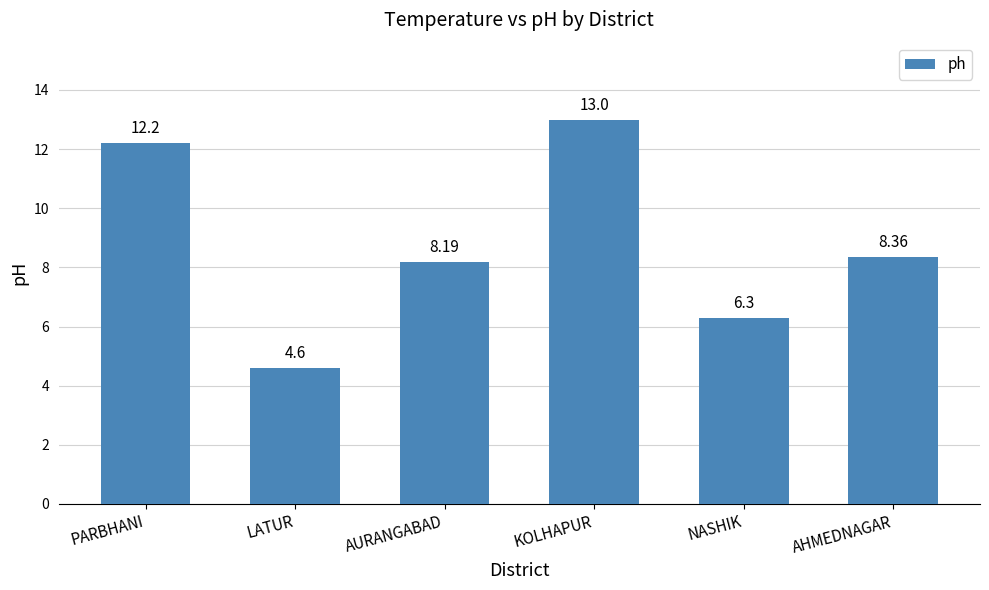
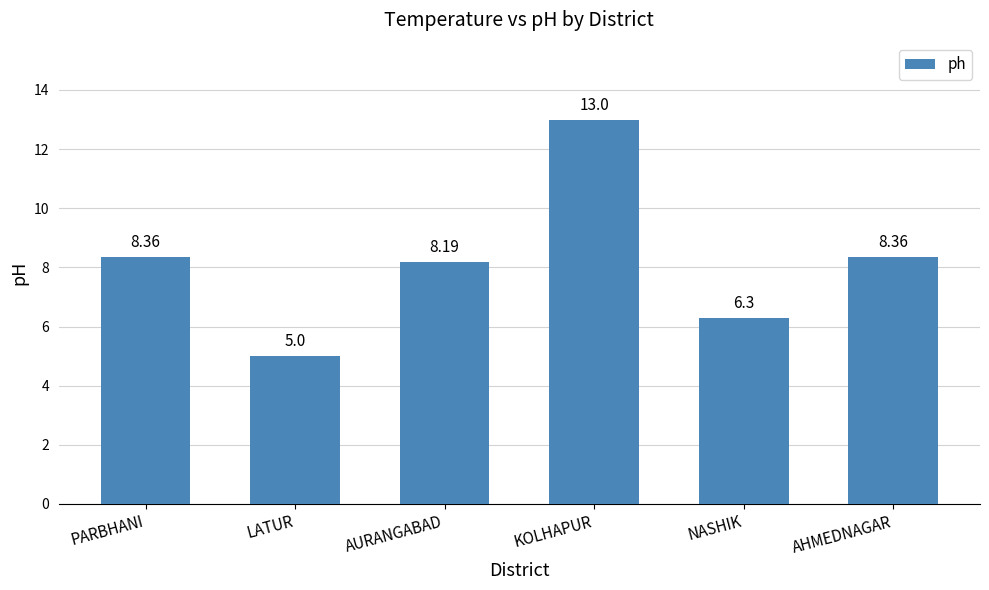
PARBHANI: 12.2 -> 8.36
LATUR: 4.6 -> 5.0
